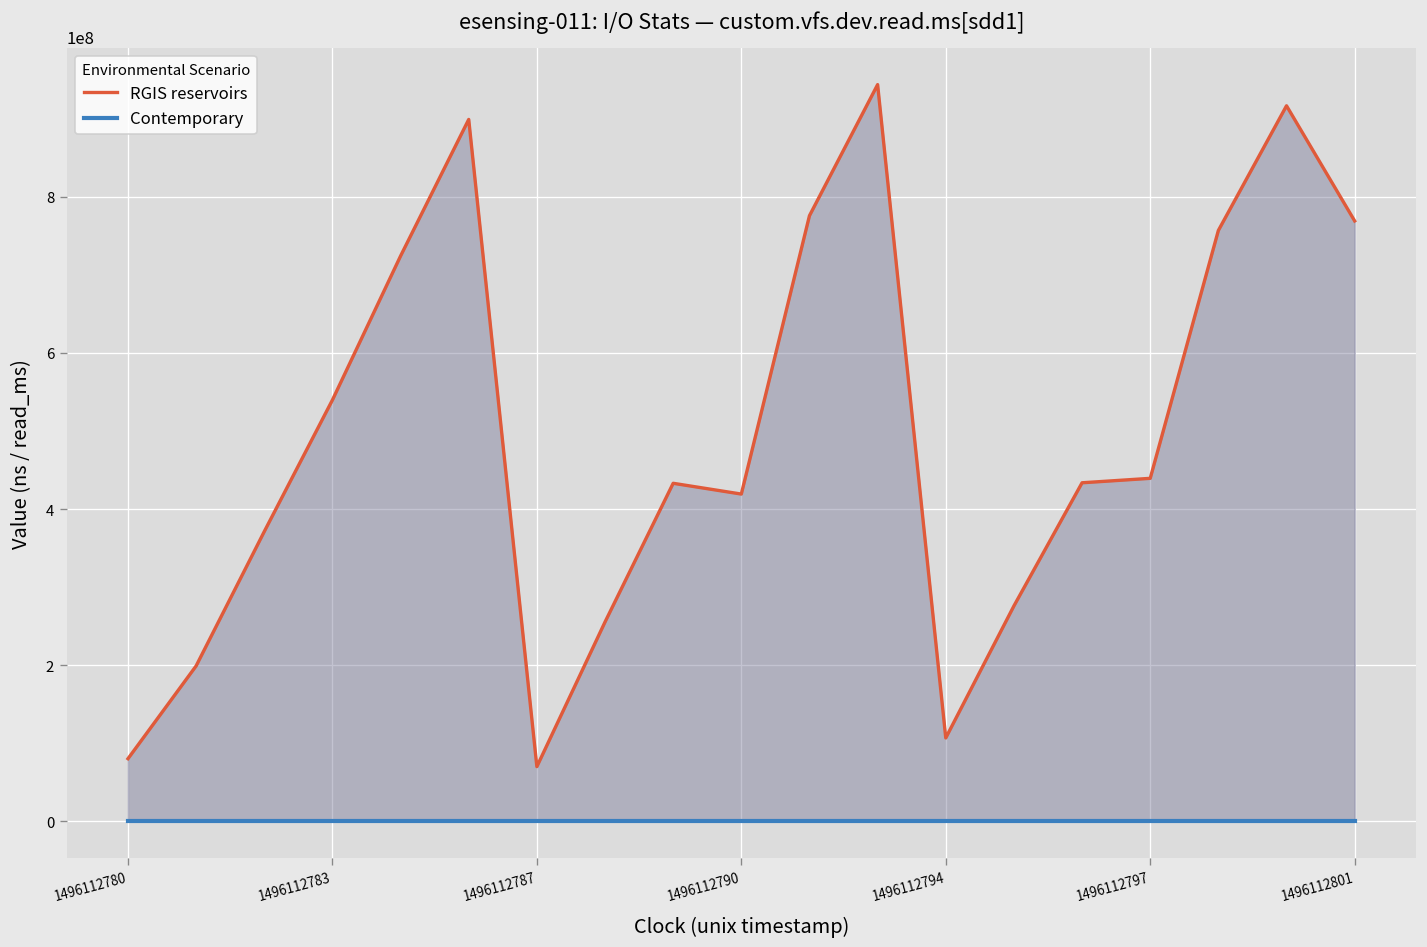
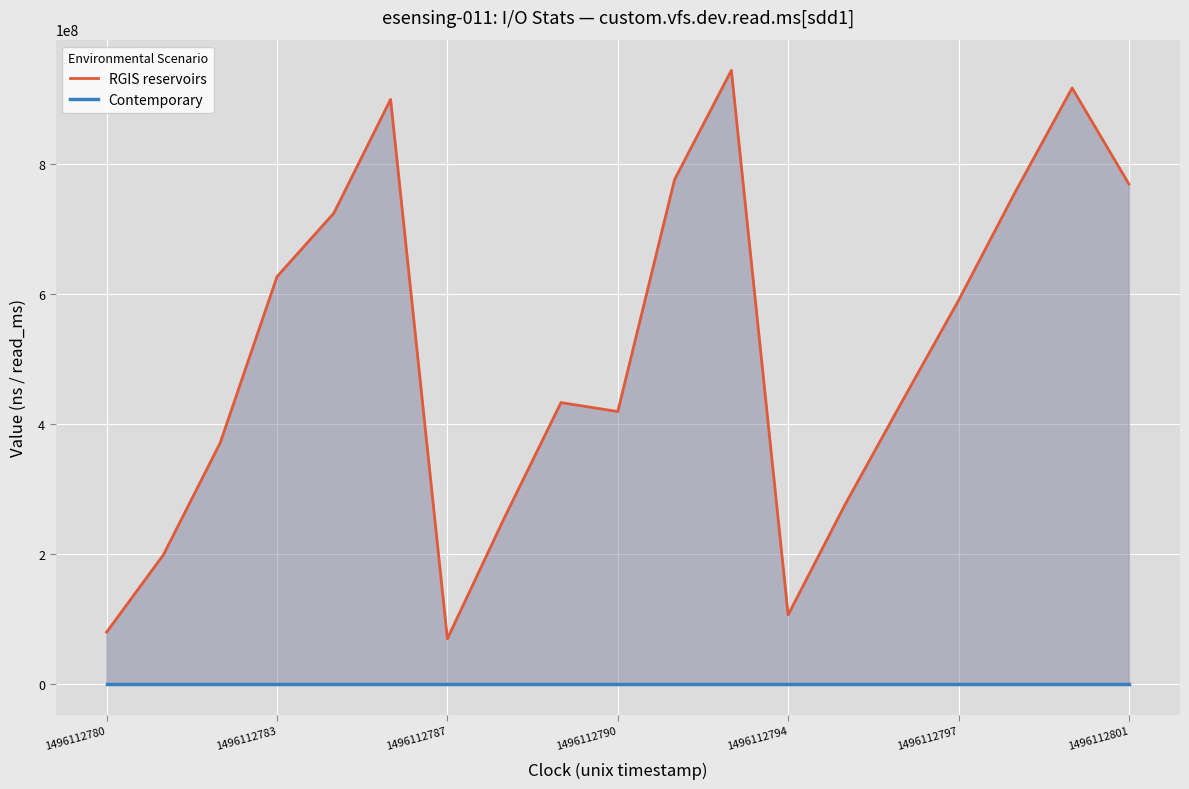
RGIS reservoirs, 1496112783: 540000000 -> 630000000
RGIS reservoirs, 1496112797: 440000000 -> 590000000
